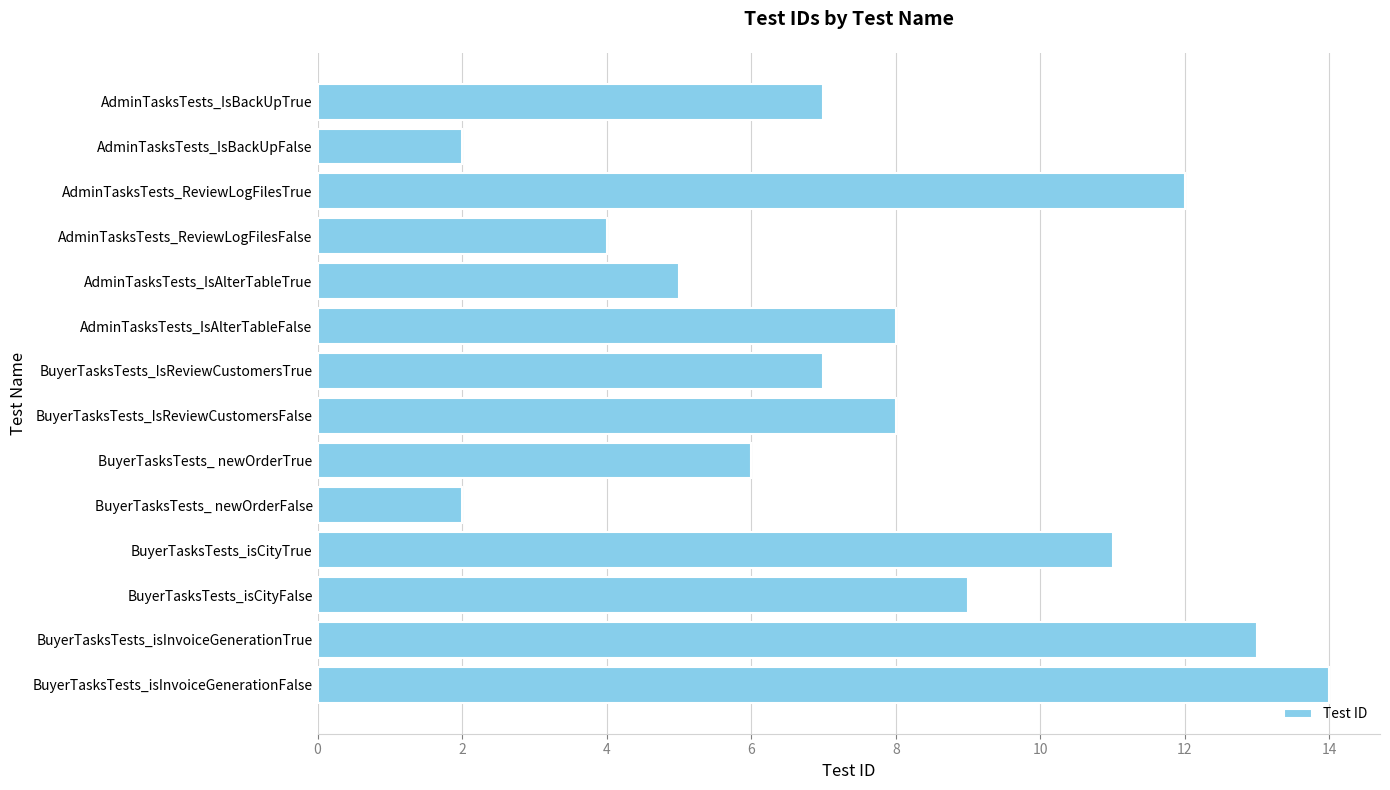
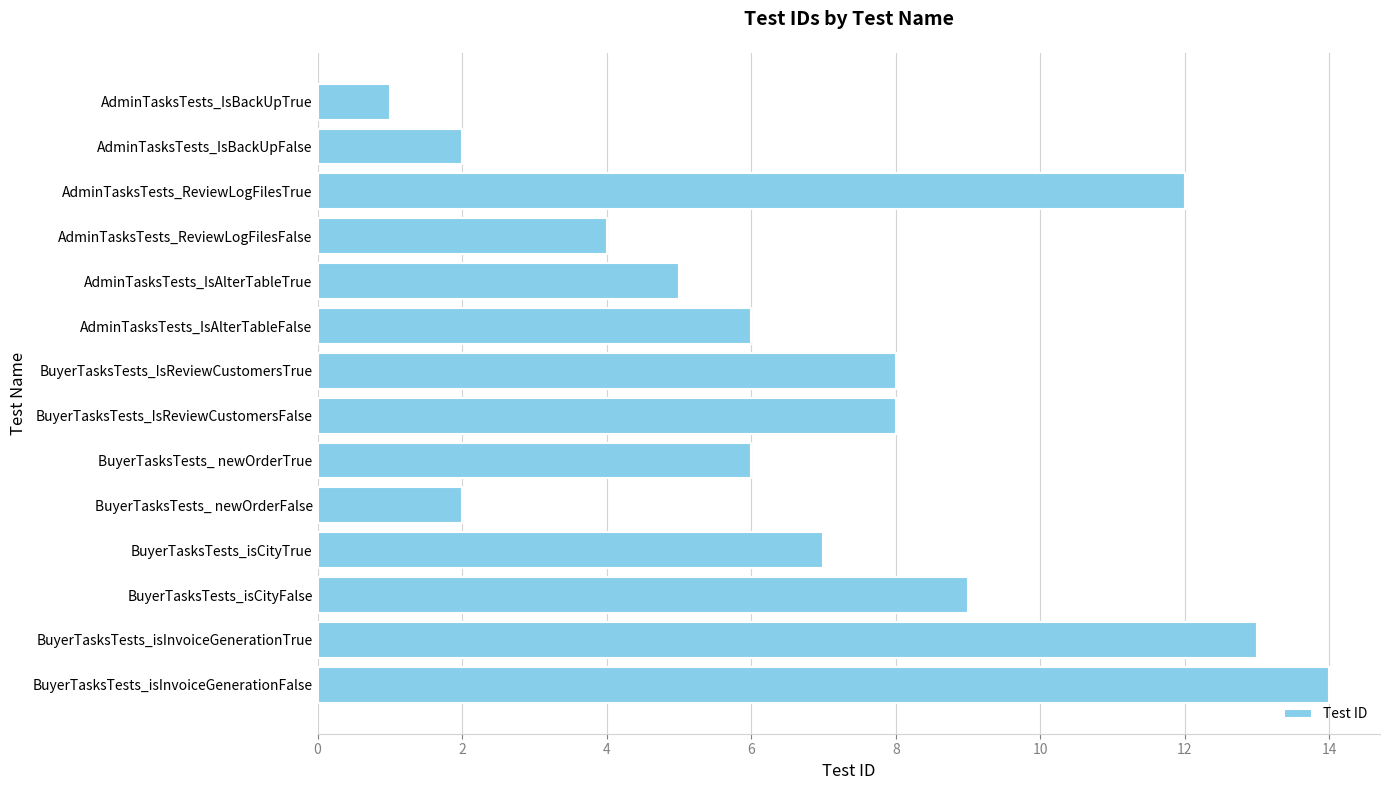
AdminTasksTests_IsBackUpTrue: 7 -> 1
AdminTasksTests_IsAlterTableFalse: 8 -> 6
BuyerTasksTests_IsReviewCustomersTrue: 7 -> 8
BuyerTasksTests_isCityTrue: 11 -> 7
